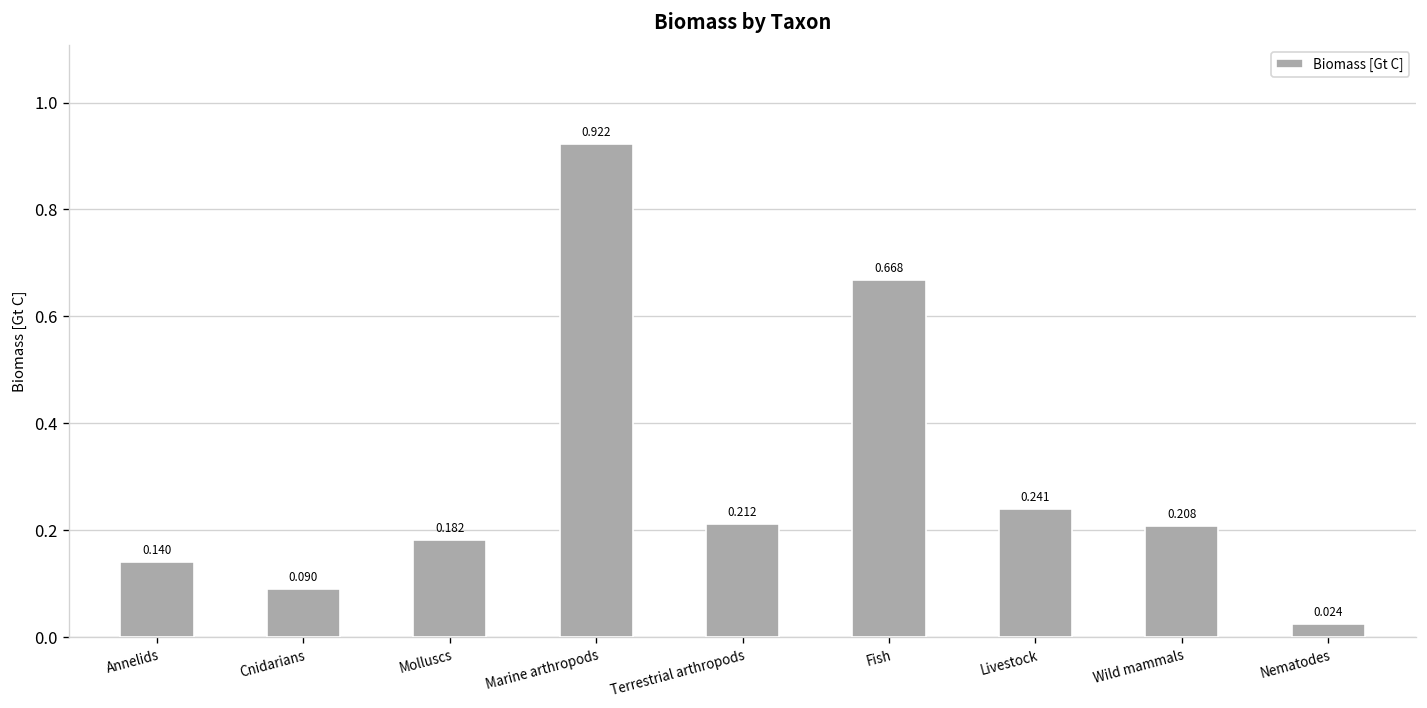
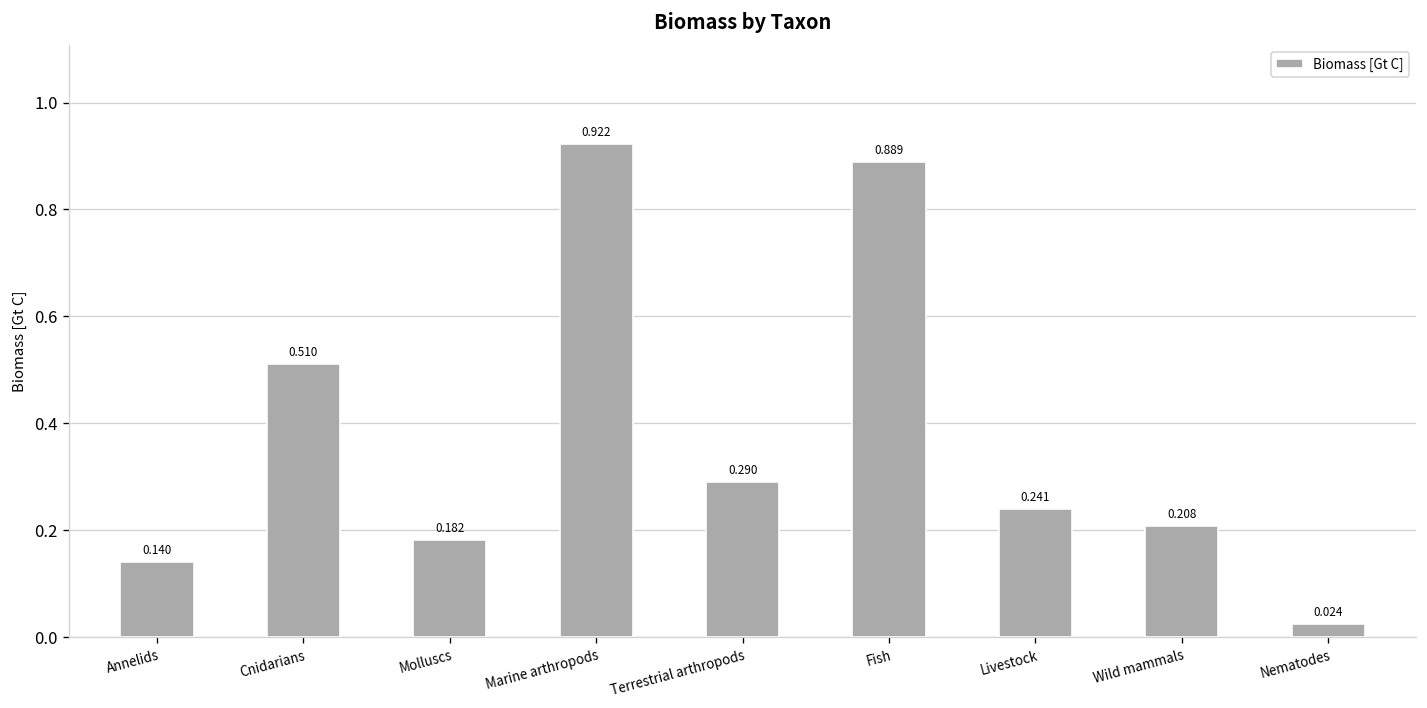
Cnidarians: 0.090 -> 0.510
Terrestrial arthropods: 0.212 -> 0.290
Fish: 0.668 -> 0.889
